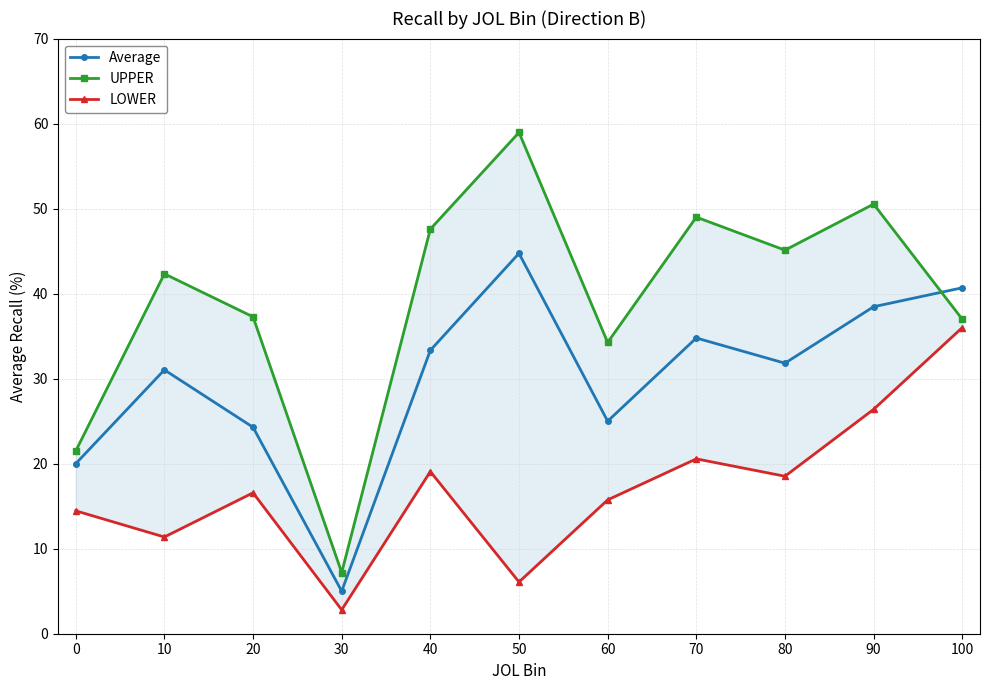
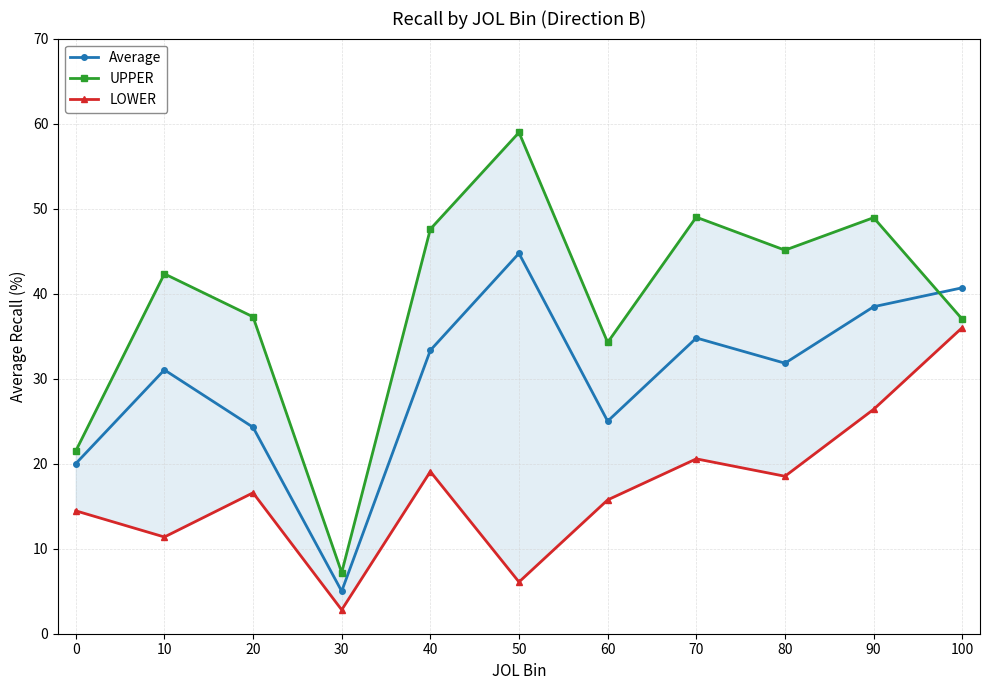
UPPER, 90: 51 -> 49
